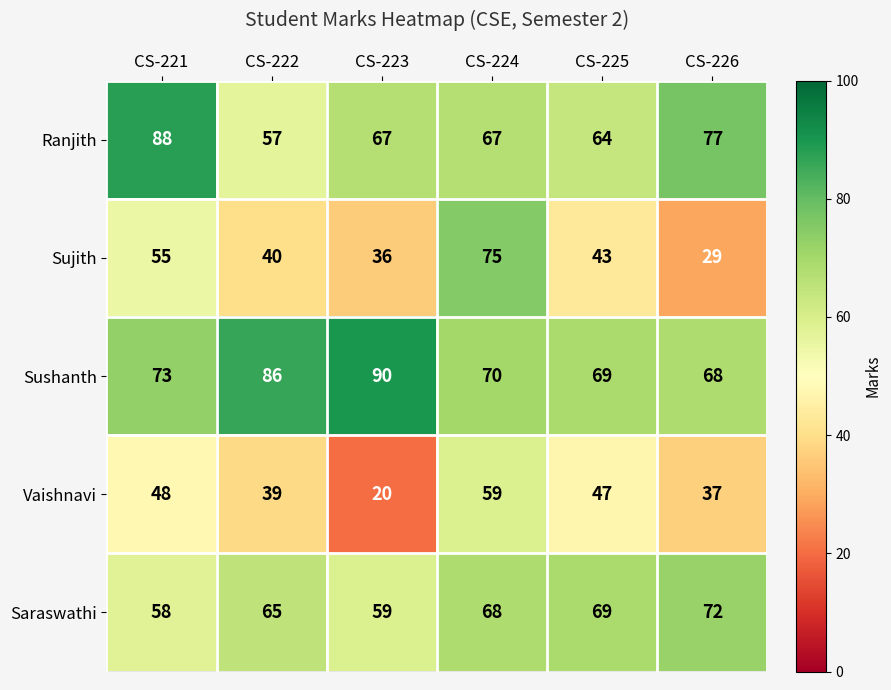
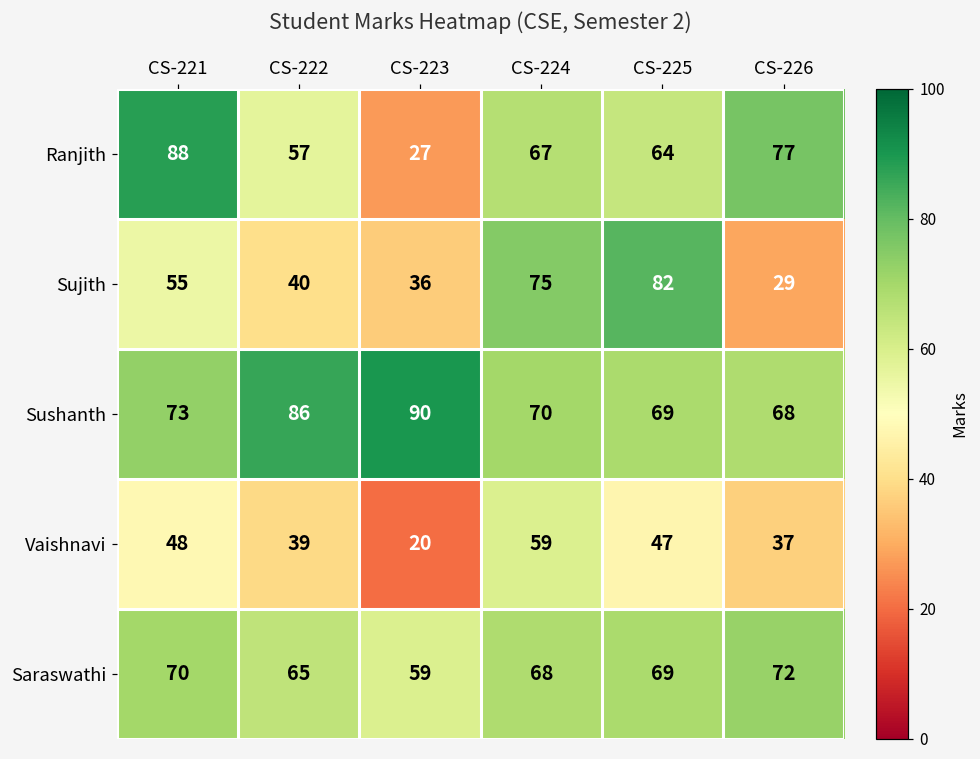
Ranjith, CS-223: 67 -> 27
Sujith, CS-225: 43 -> 82
Saraswathi, CS-221: 58 -> 70
